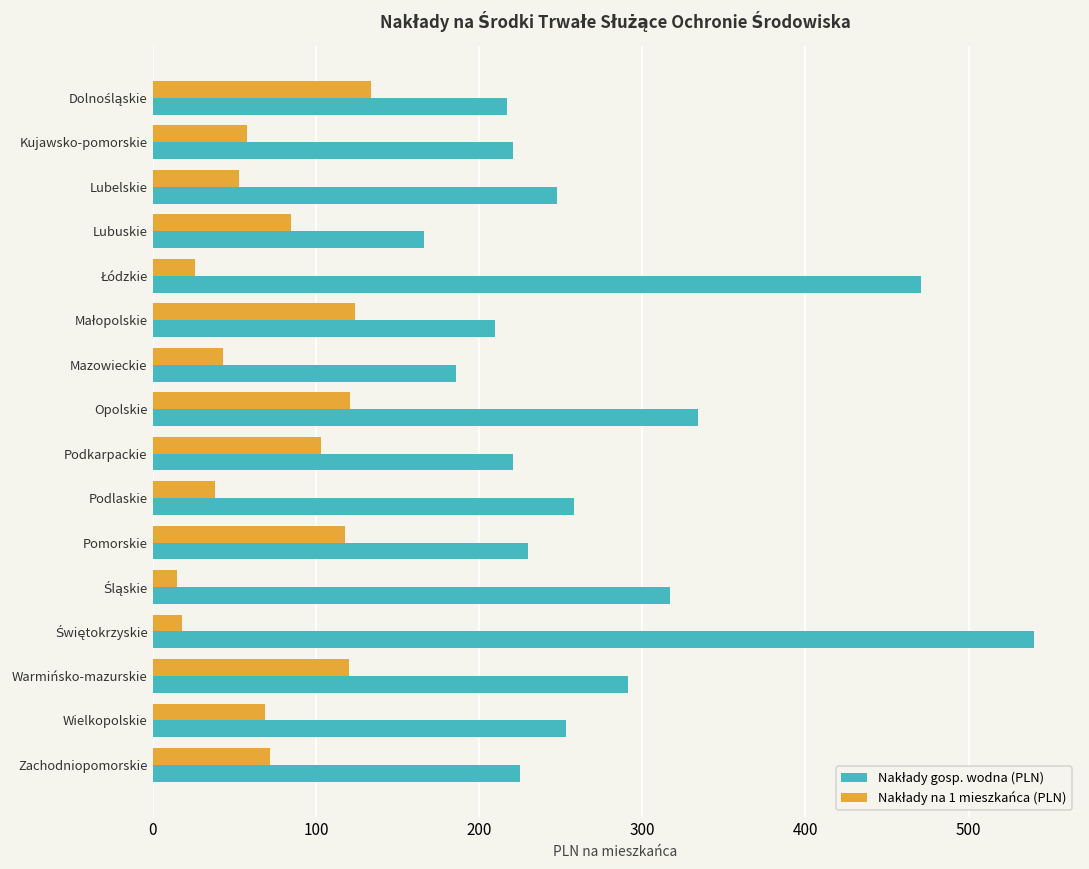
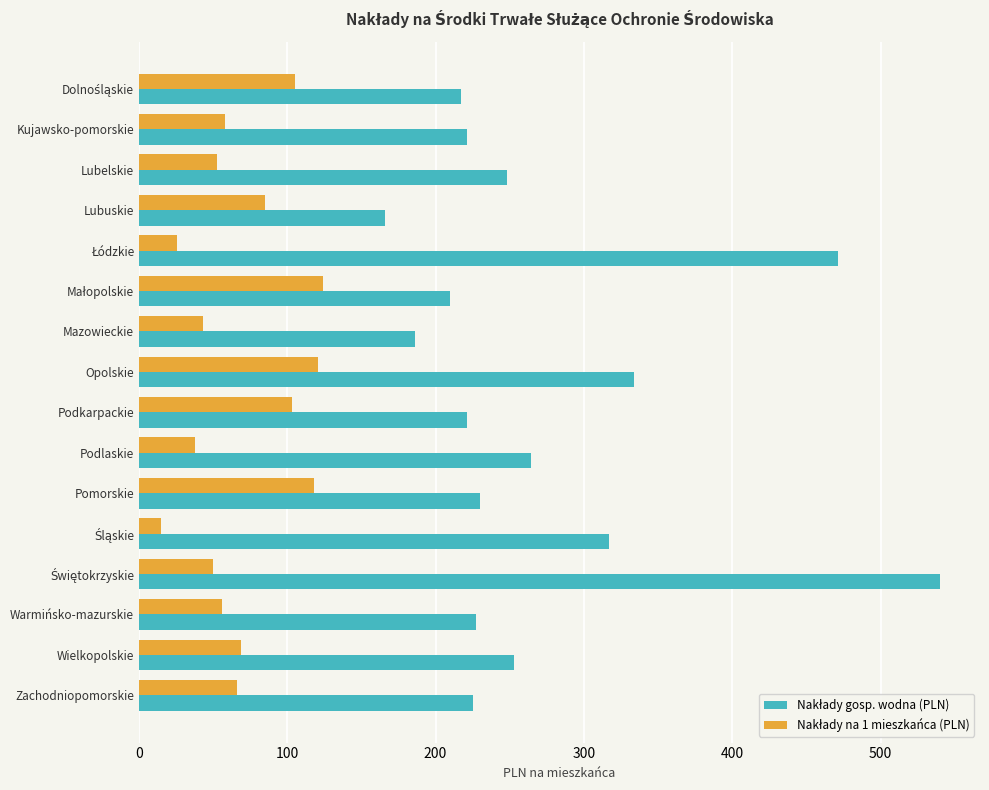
Nakłady na 1 mieszkańca (PLN), Dolnośląskie: 134 -> 105
Nakłady gosp. wodna (PLN), Podlaskie: 258 -> 264
Nakłady na 1 mieszkańca (PLN), Świętokrzyskie: 18 -> 50
Nakłady na 1 mieszkańca (PLN), Warmińsko-mazurskie: 120 -> 56
Nakłady gosp. wodna (PLN), Warmińsko-mazurskie: 291 -> 227
Nakłady na 1 mieszkańca (PLN), Zachodniopomorskie: 72 -> 66
